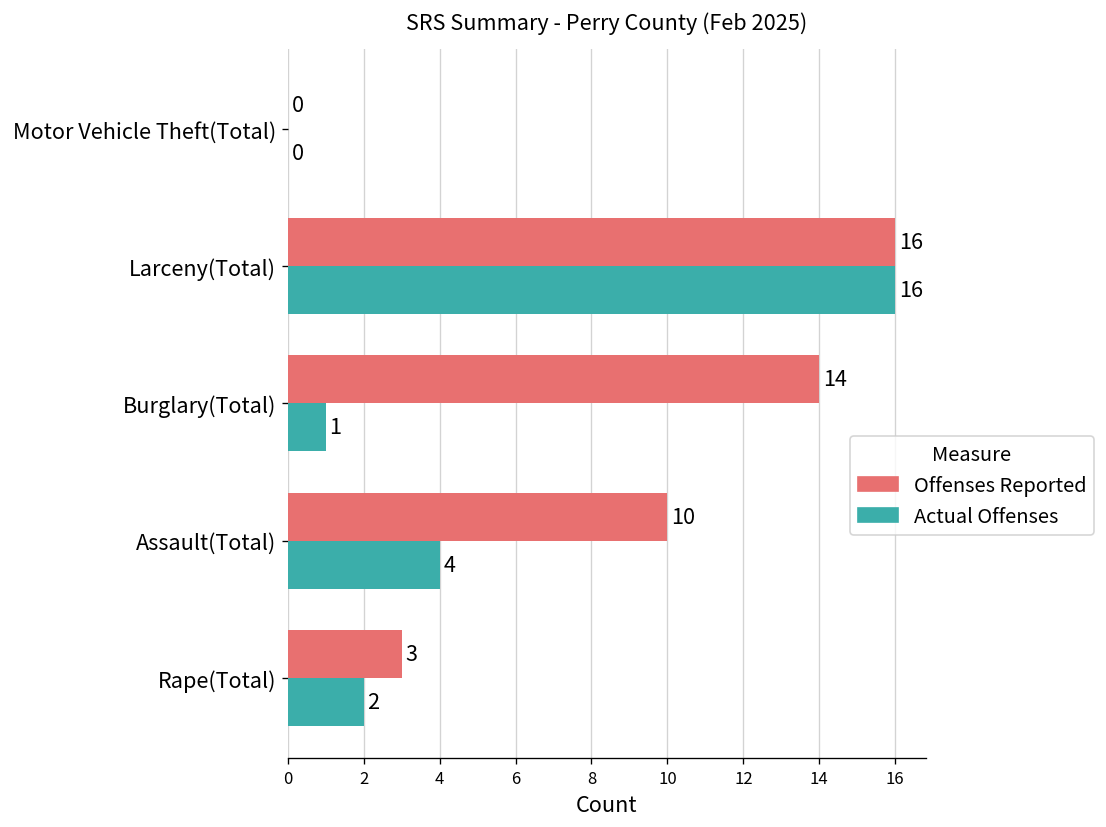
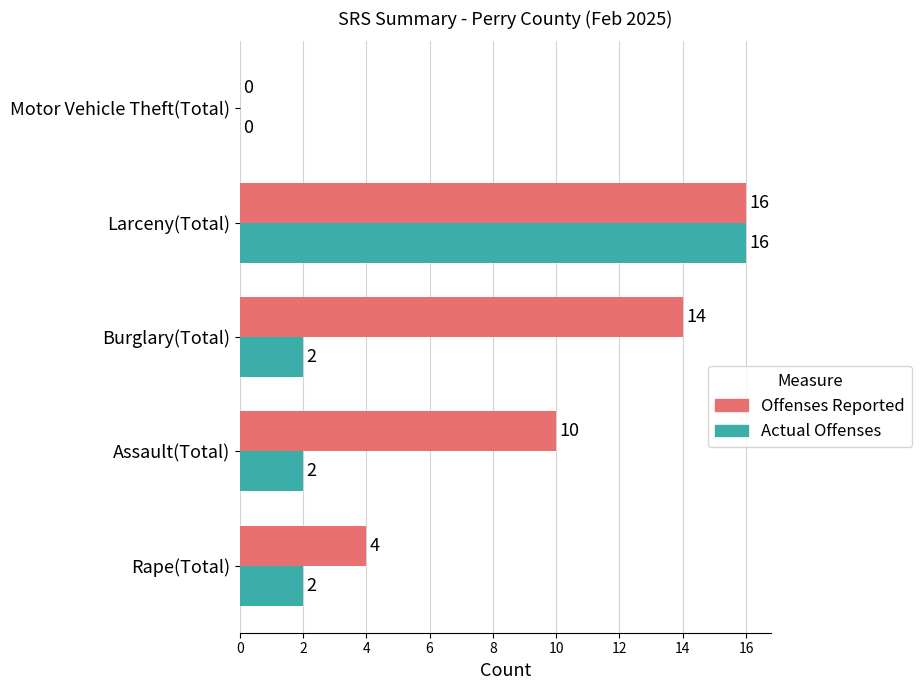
Actual Offenses, Burglary(Total): 1 -> 2
Actual Offenses, Assault(Total): 4 -> 2
Offenses Reported, Rape(Total): 3 -> 4
